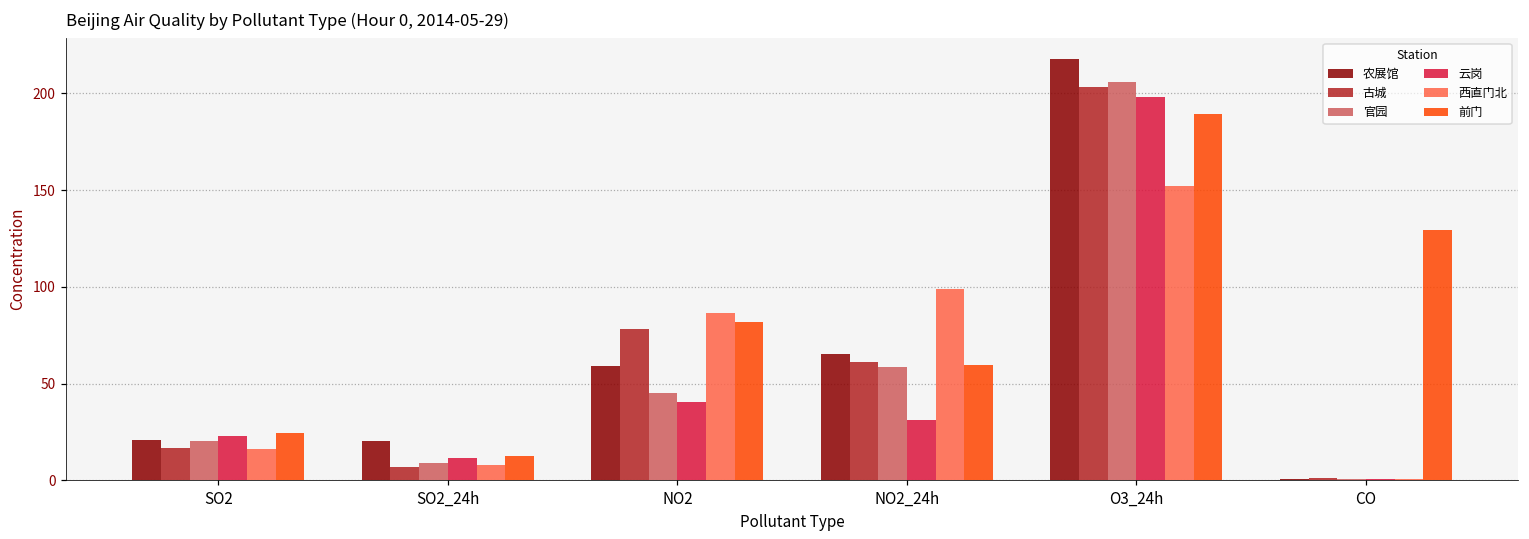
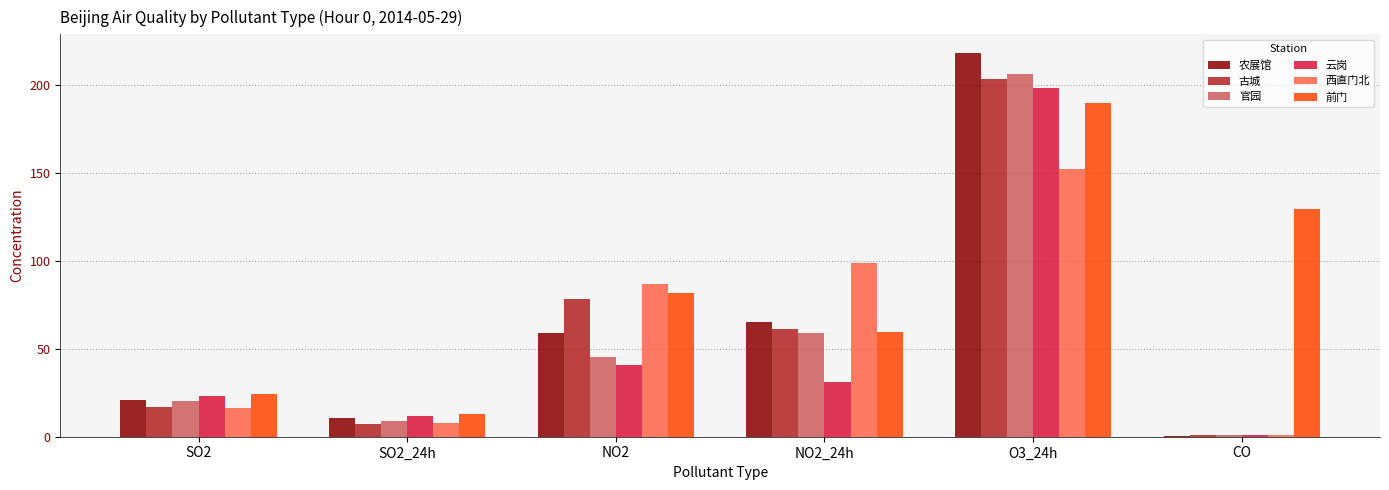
农展馆, SO2_24h: 20 -> 11
